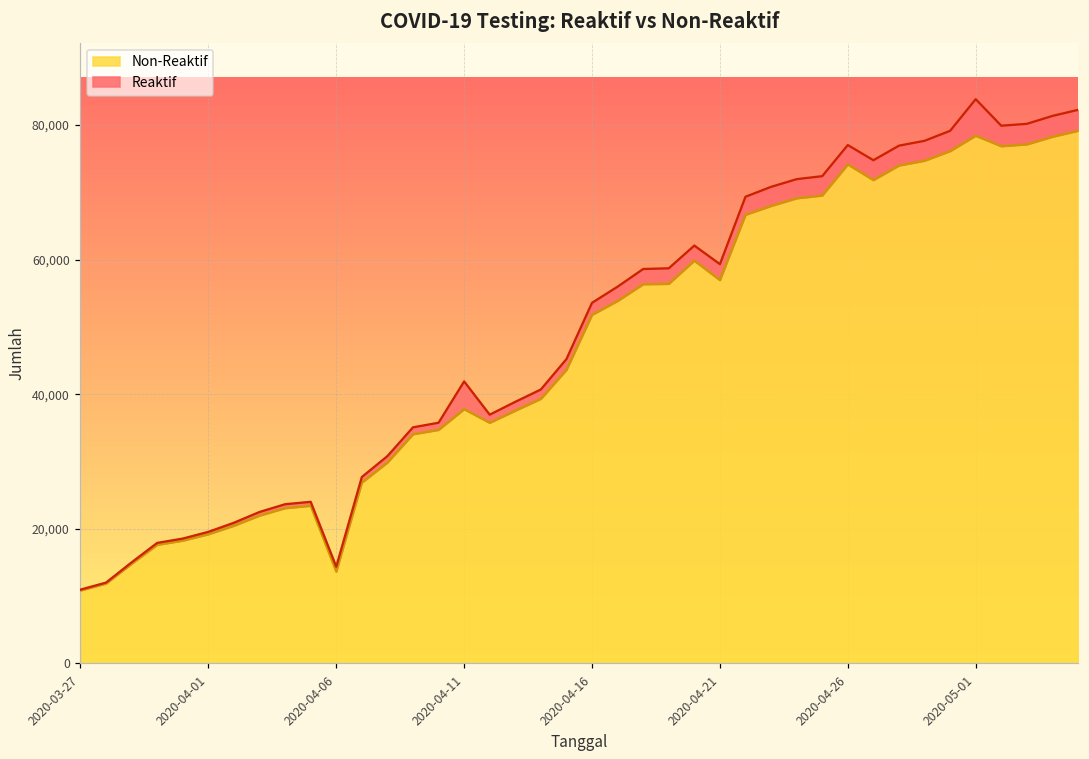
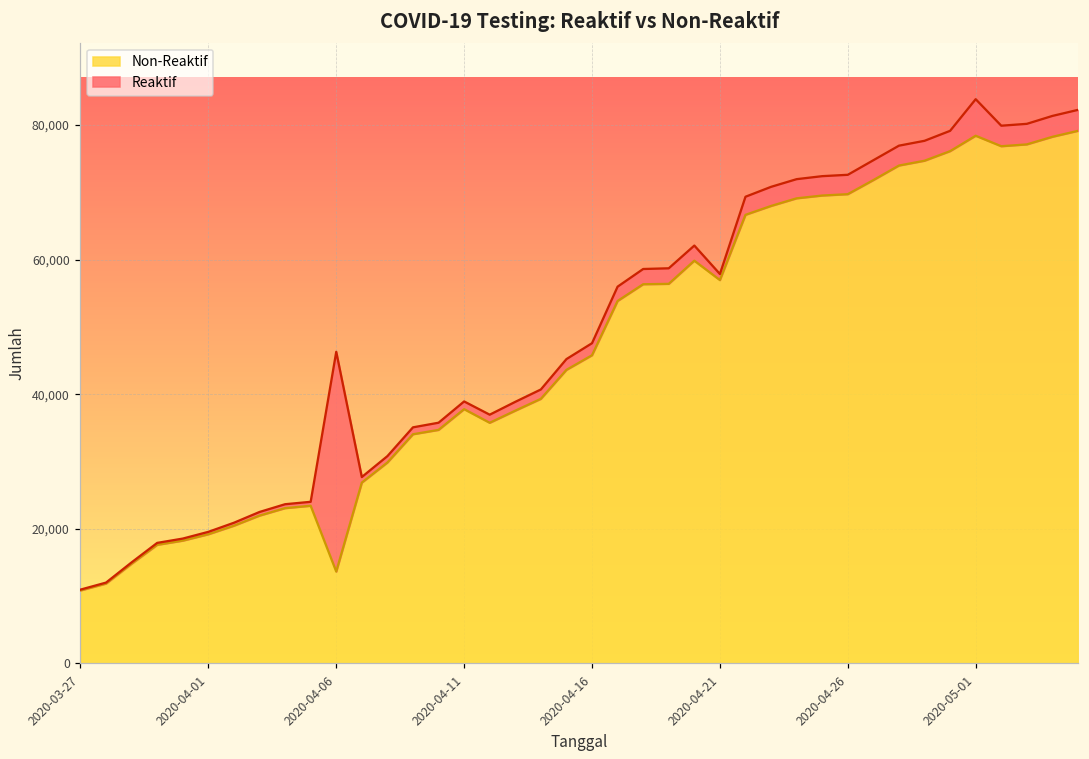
Reaktif, 2020-04-06: 1,000 -> 33,000
Reaktif, 2020-04-11: 4,000 -> 1,000
Non-Reaktif, 2020-04-16: 52,000 -> 46,000
Reaktif, 2020-04-21: 2,000 -> 1,000
Non-Reaktif, 2020-04-26: 74,000 -> 70,000
